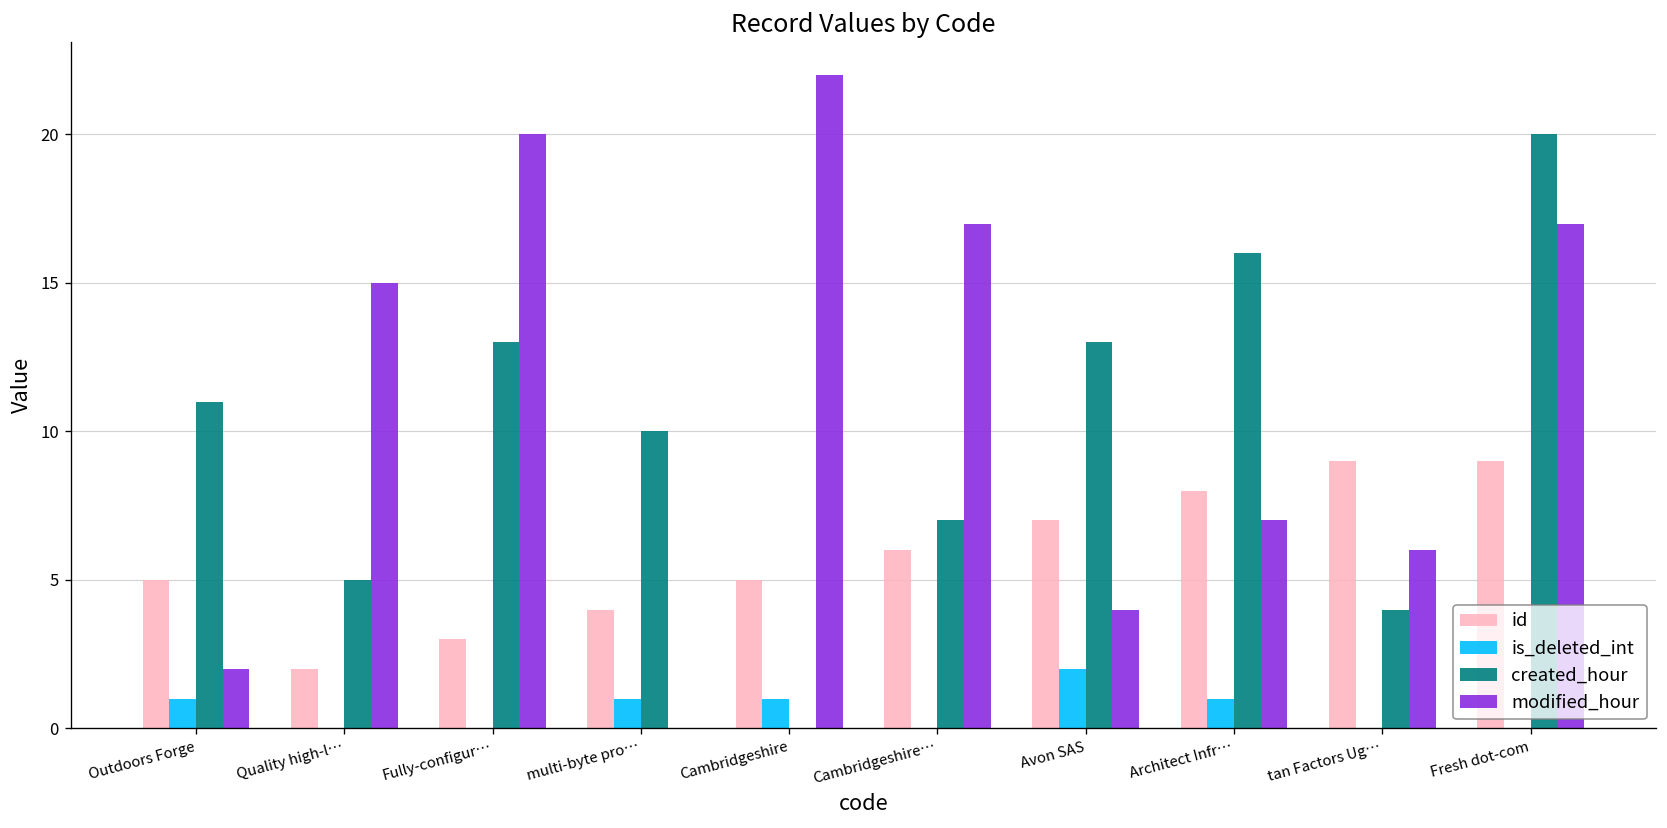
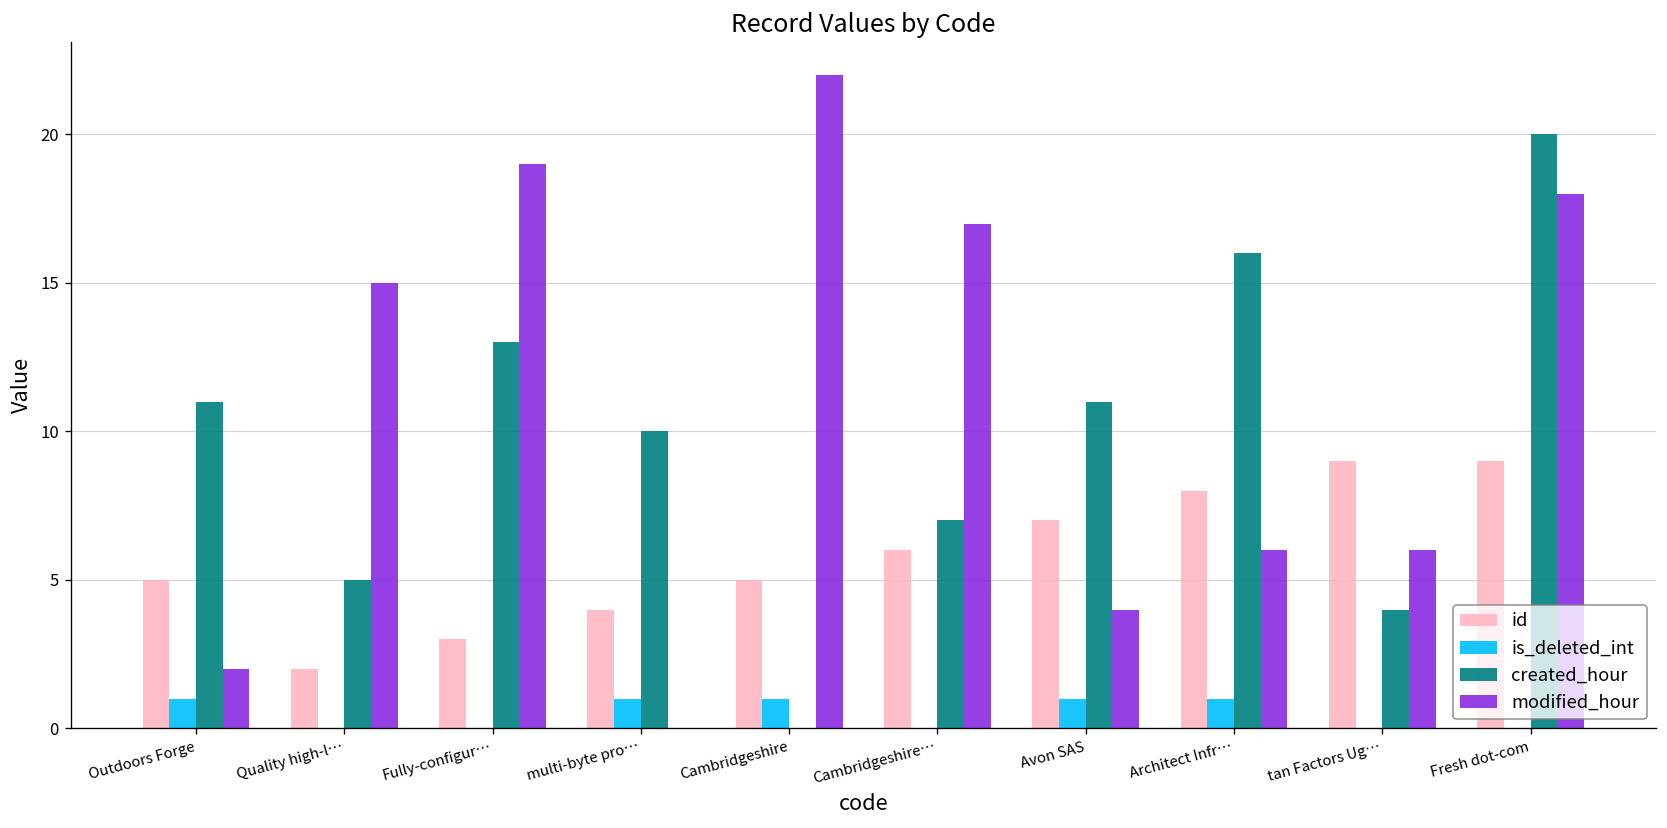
modified_hour, Fully-configur…: 20 -> 19
is_deleted_int, Avon SAS: 2 -> 1
created_hour, Avon SAS: 13 -> 11
modified_hour, Architect Infr…: 7 -> 6
modified_hour, Fresh dot-com: 17 -> 18
